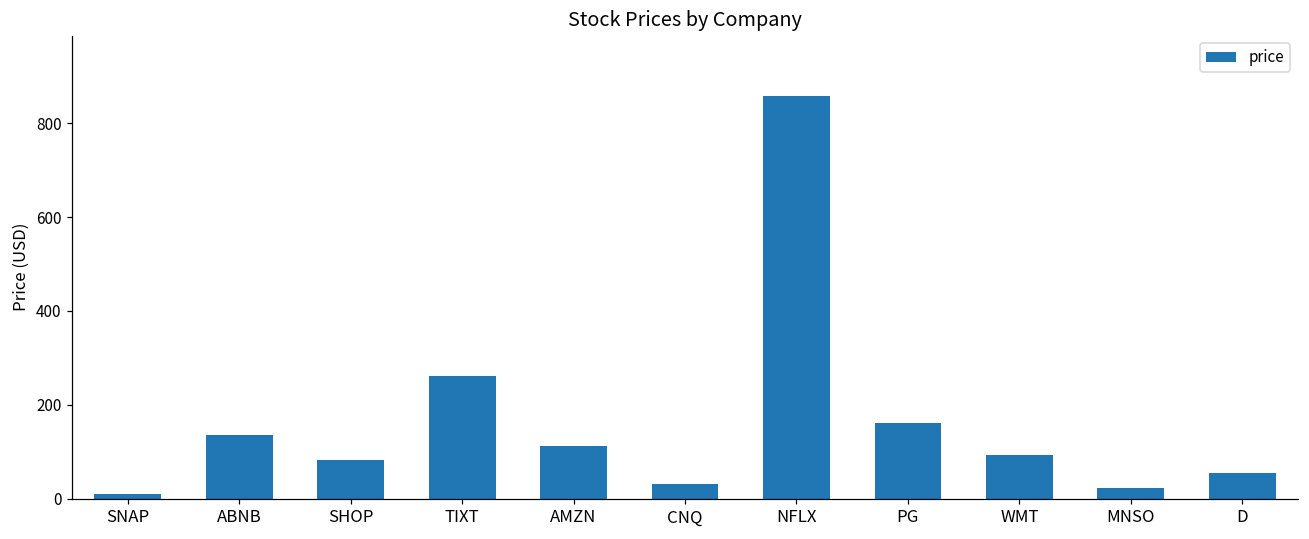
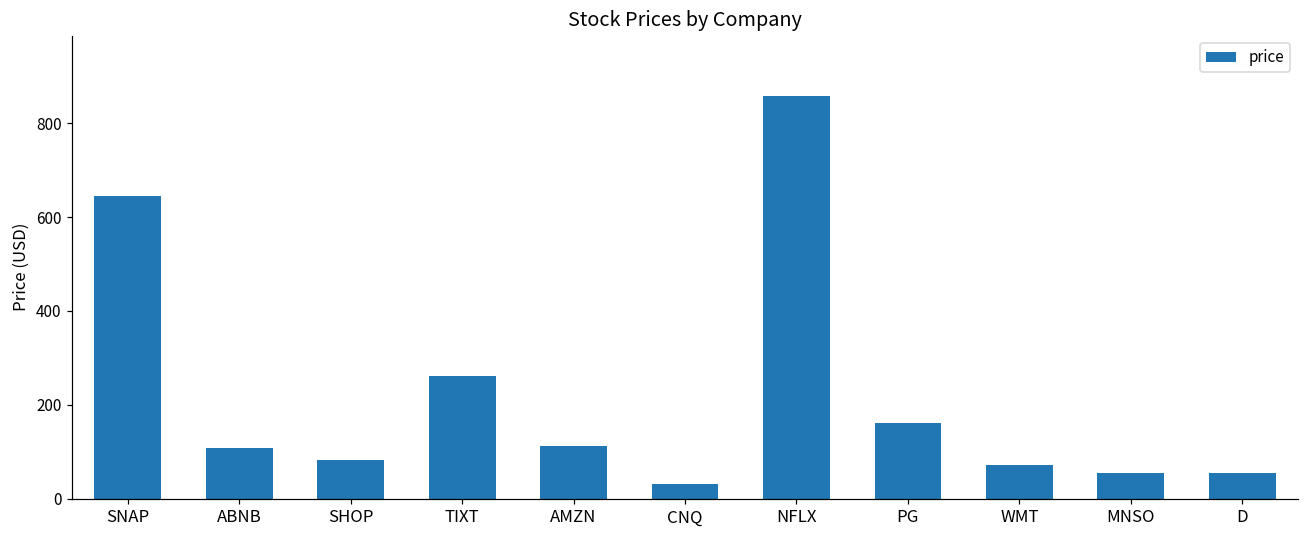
SNAP: 10 -> 650
ABNB: 140 -> 110
WMT: 90 -> 70
MNSO: 20 -> 50
